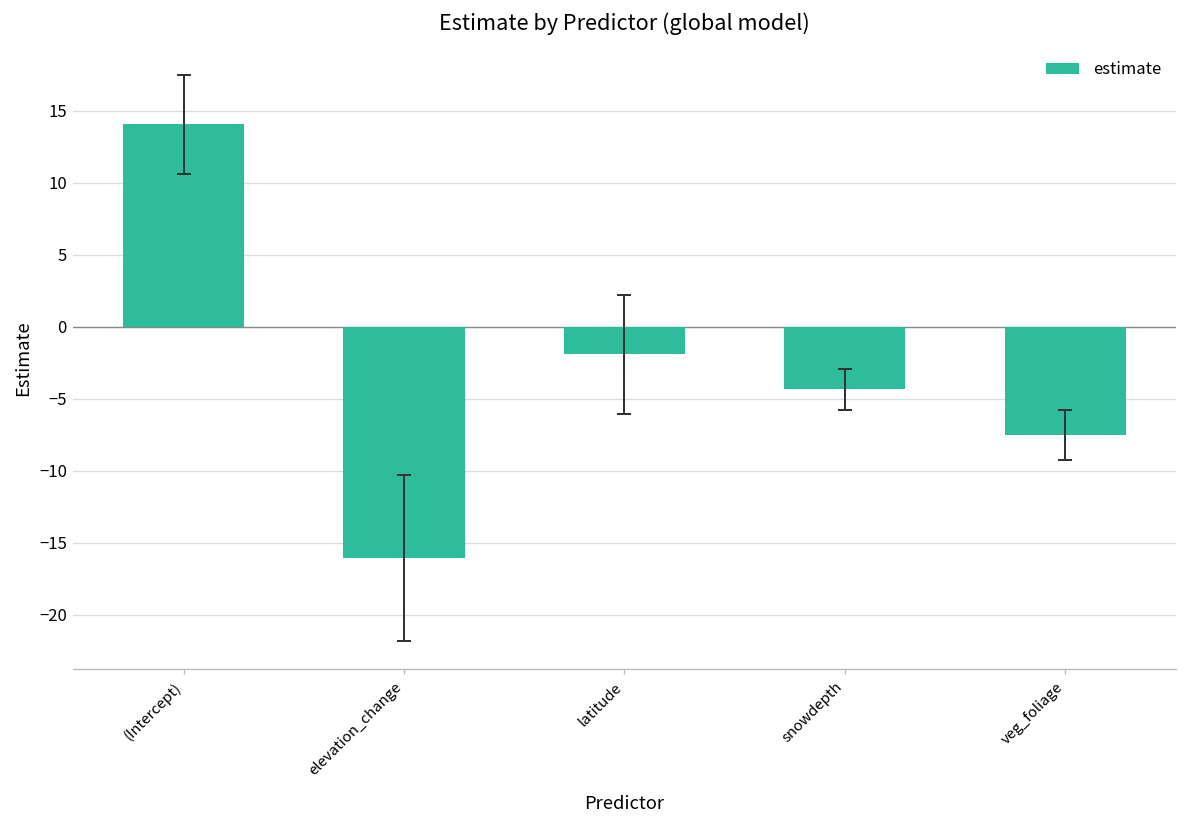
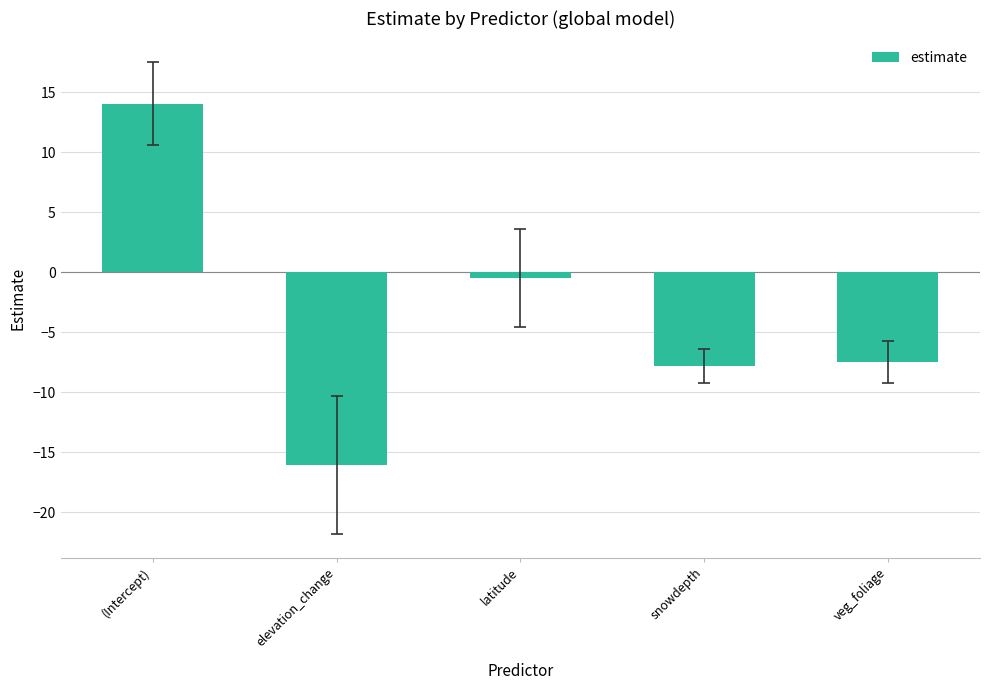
estimate, latitude: -1.9 -> -0.5
estimate, snowdepth: -4.3 -> -7.8
